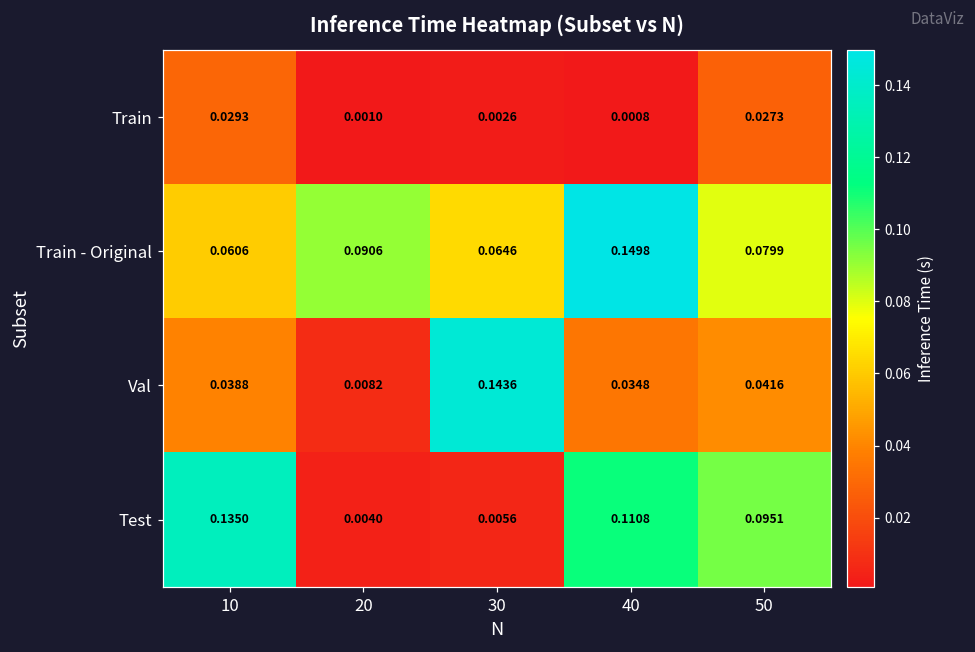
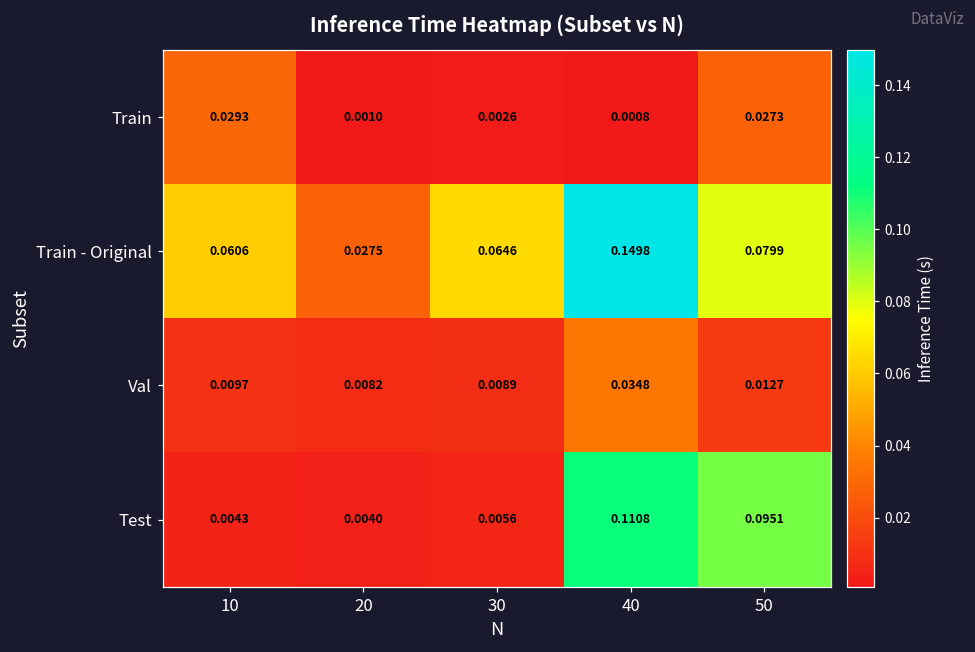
Train - Original, 20: 0.0906 -> 0.0275
Val, 10: 0.0388 -> 0.0097
Val, 30: 0.1436 -> 0.0089
Val, 50: 0.0416 -> 0.0127
Test, 10: 0.1350 -> 0.0043
